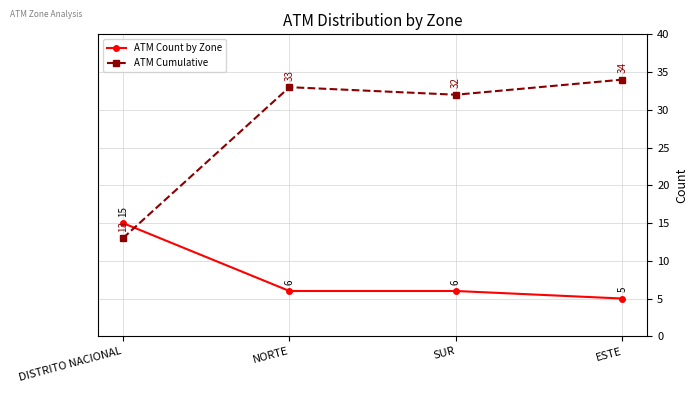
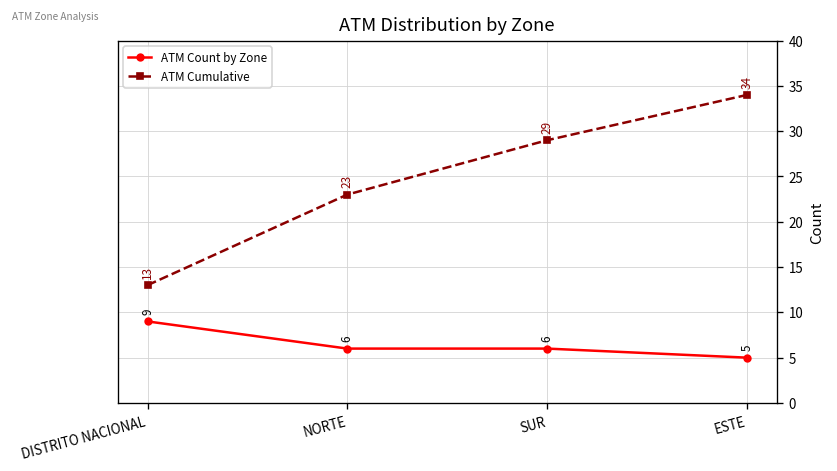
ATM Count by Zone, DISTRITO NACIONAL: 15 -> 9
ATM Cumulative, NORTE: 33 -> 23
ATM Cumulative, SUR: 32 -> 29
